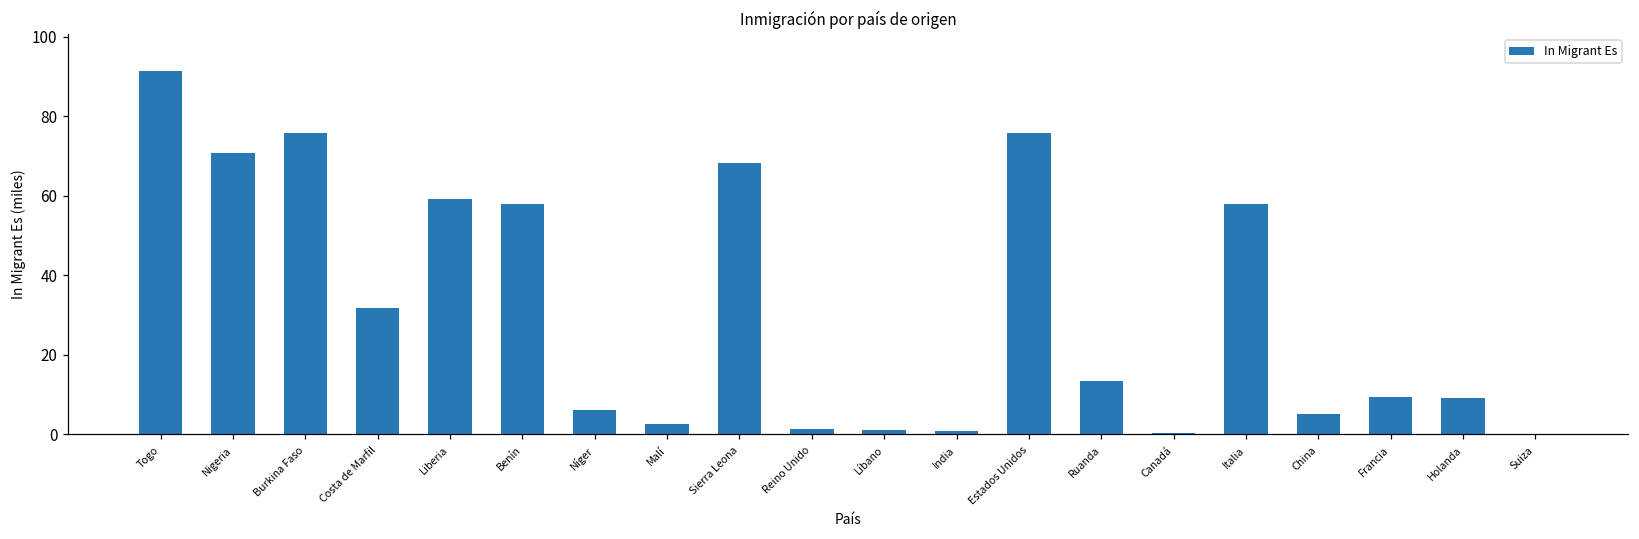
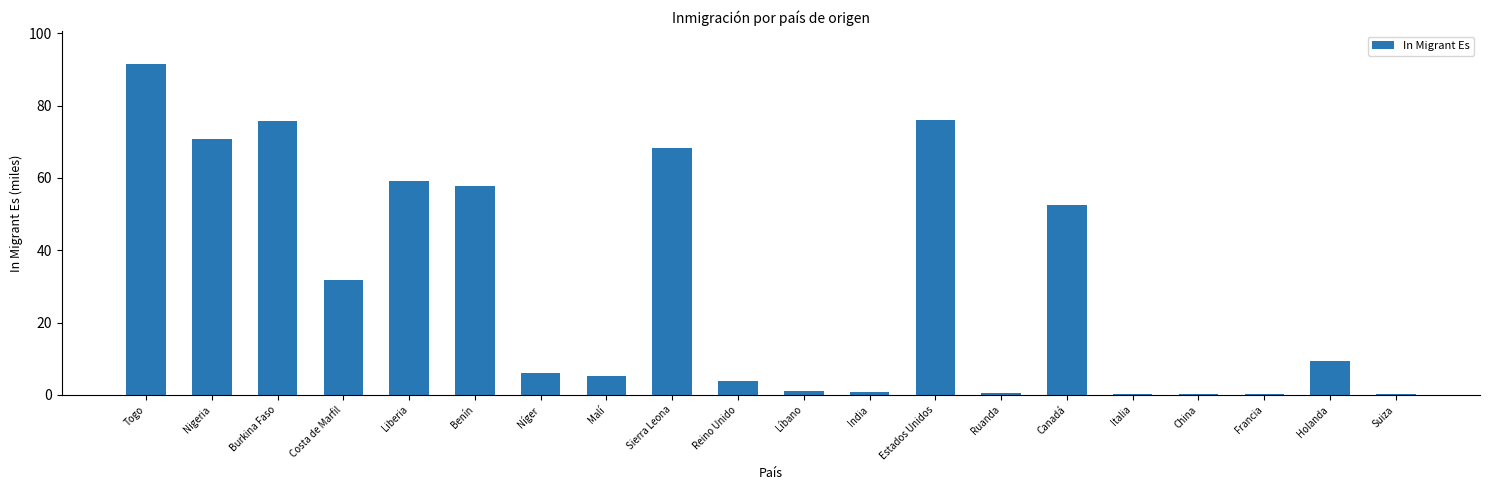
Malí: 2 -> 5
Reino Unido: 1 -> 4
Ruanda: 13 -> 0
Canadá: 0 -> 53
Italia: 58 -> 0
China: 5 -> 0
Francia: 9 -> 0
